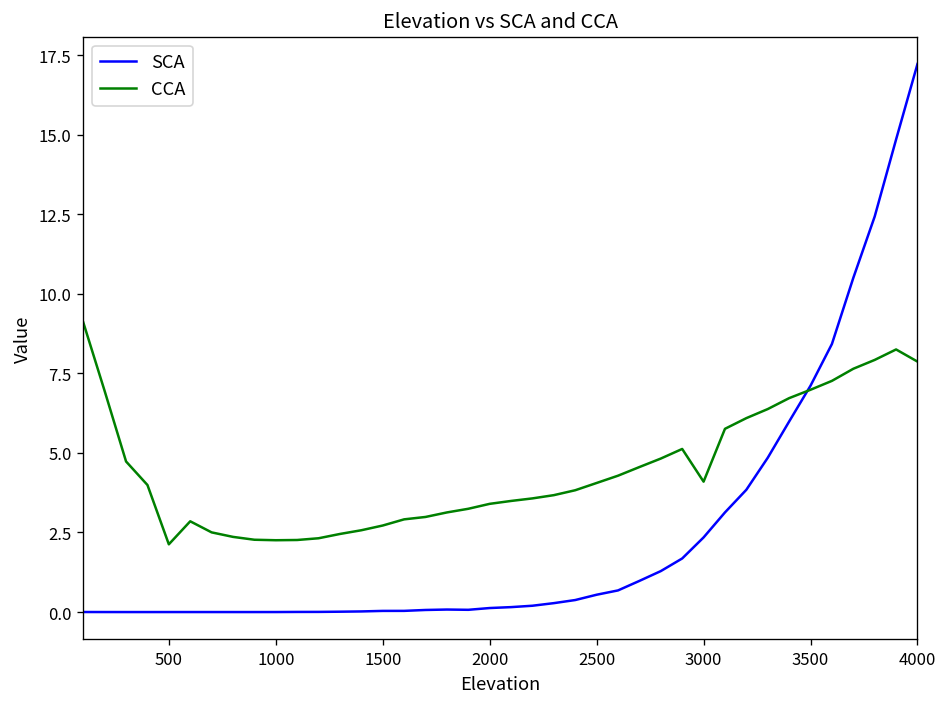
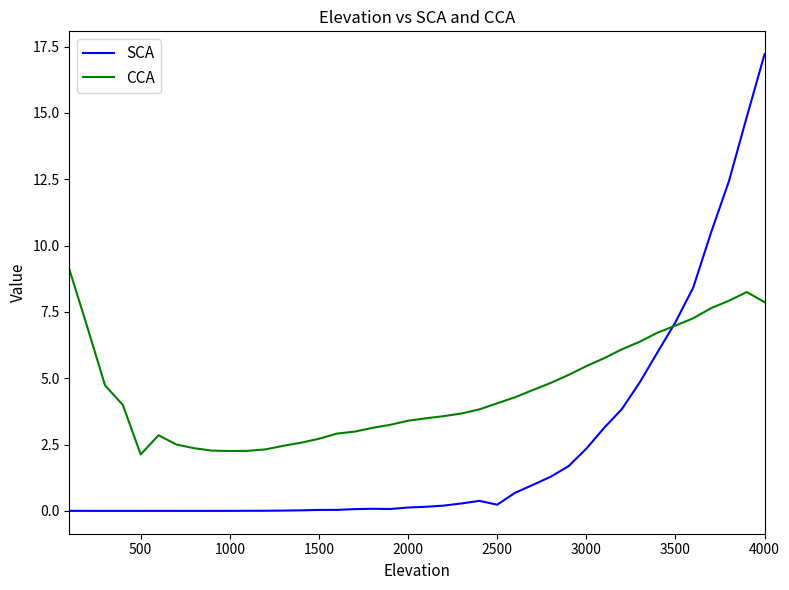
SCA, 2500: 0.5 -> 0.2
CCA, 3000: 4.1 -> 5.5
